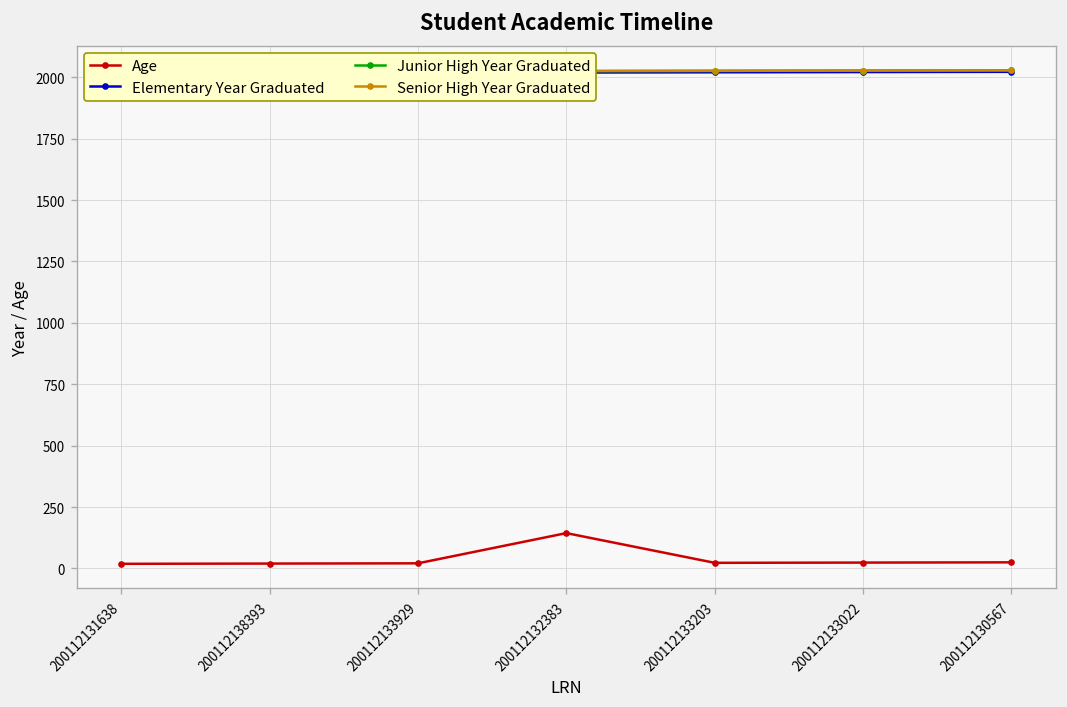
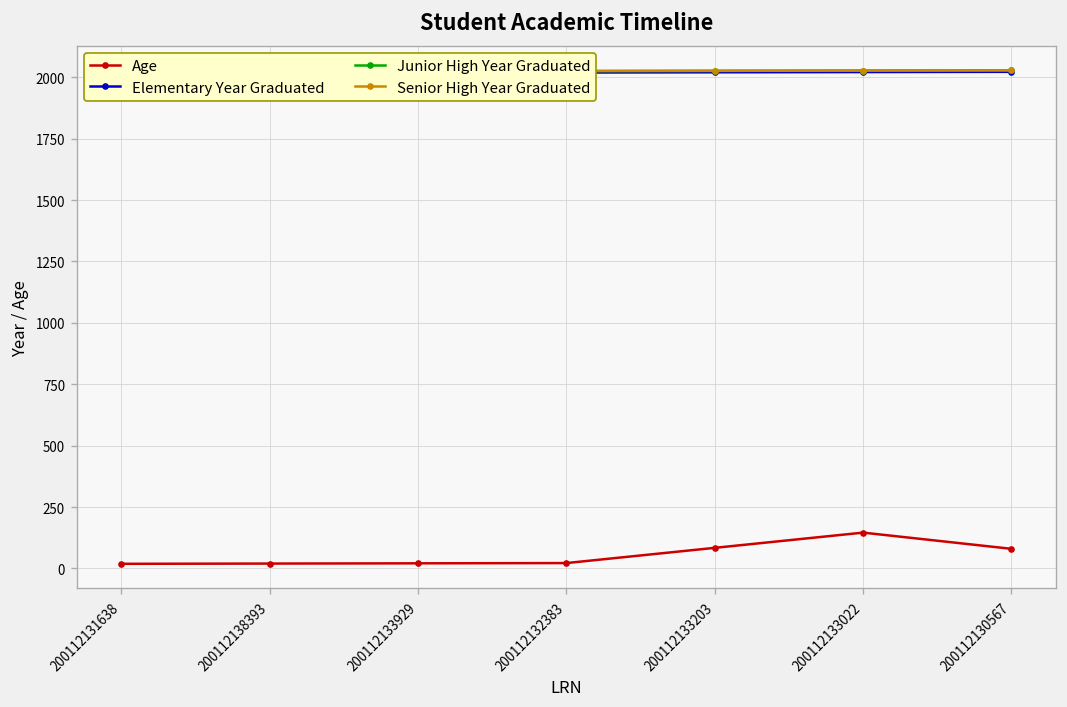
Age, 200112132383: 140 -> 20
Age, 200112133203: 20 -> 80
Age, 200112133022: 20 -> 150
Age, 200112130567: 30 -> 80
